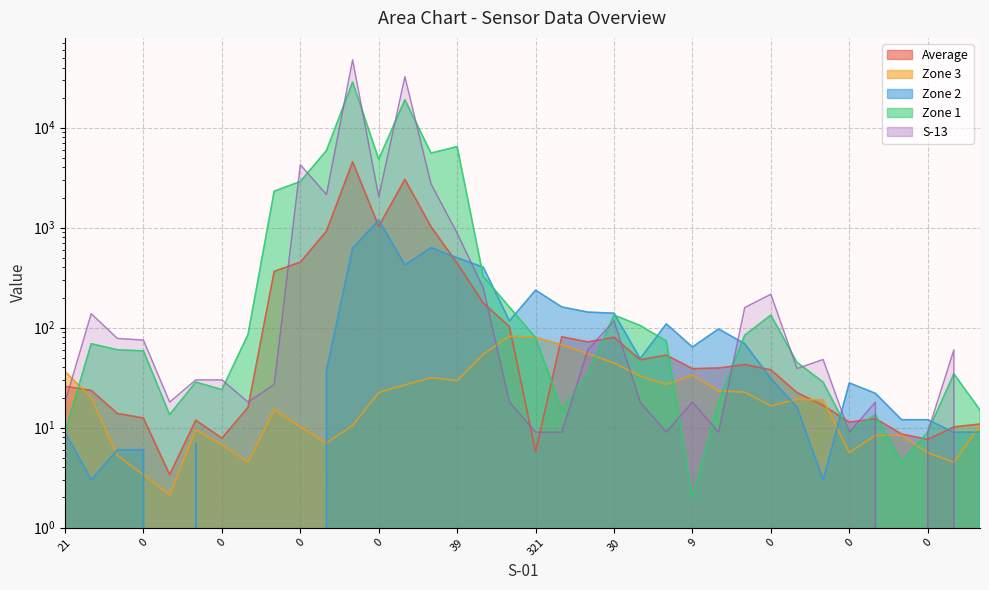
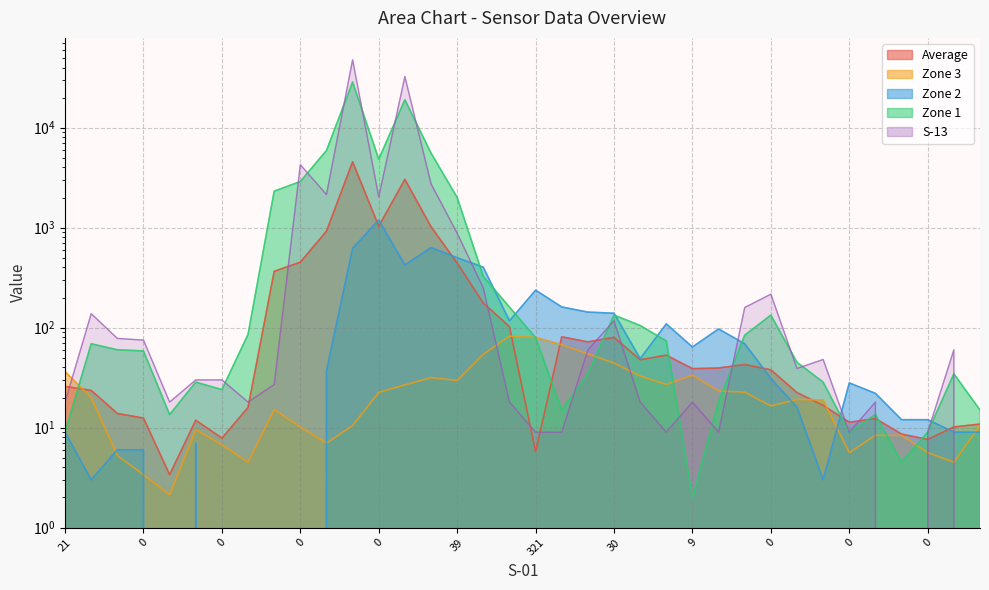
Zone 1, 39: 6000 -> 2000
